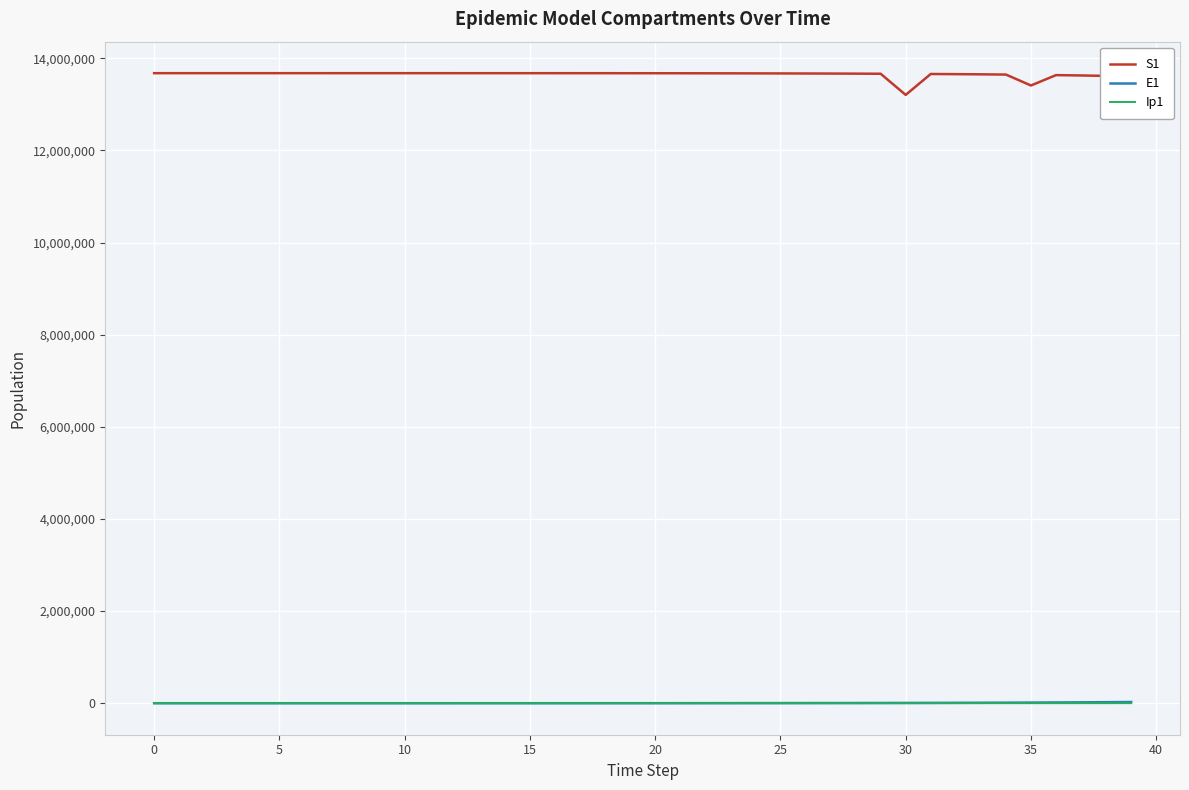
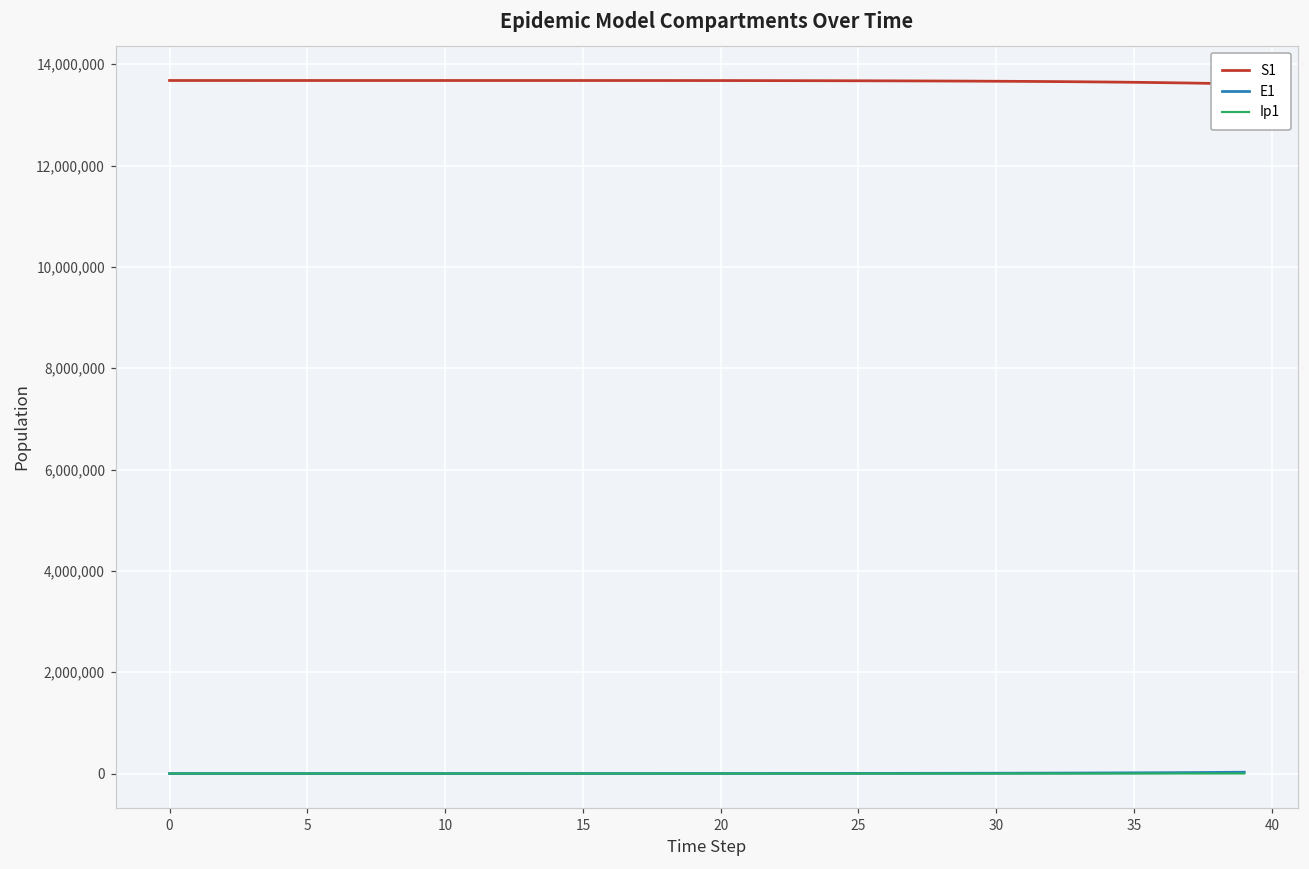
S1, 30: 13,200,000 -> 13,700,000
S1, 35: 13,400,000 -> 13,600,000
